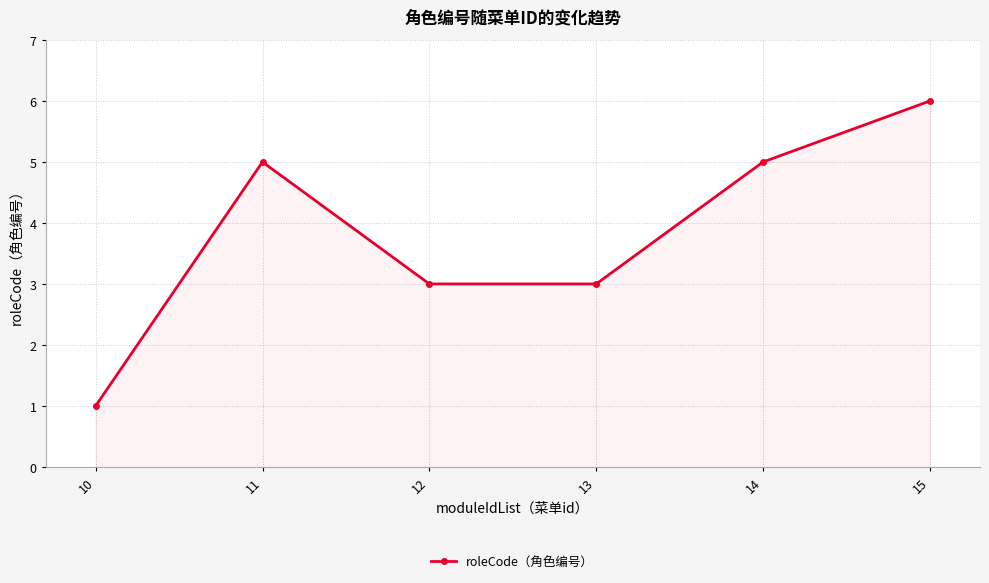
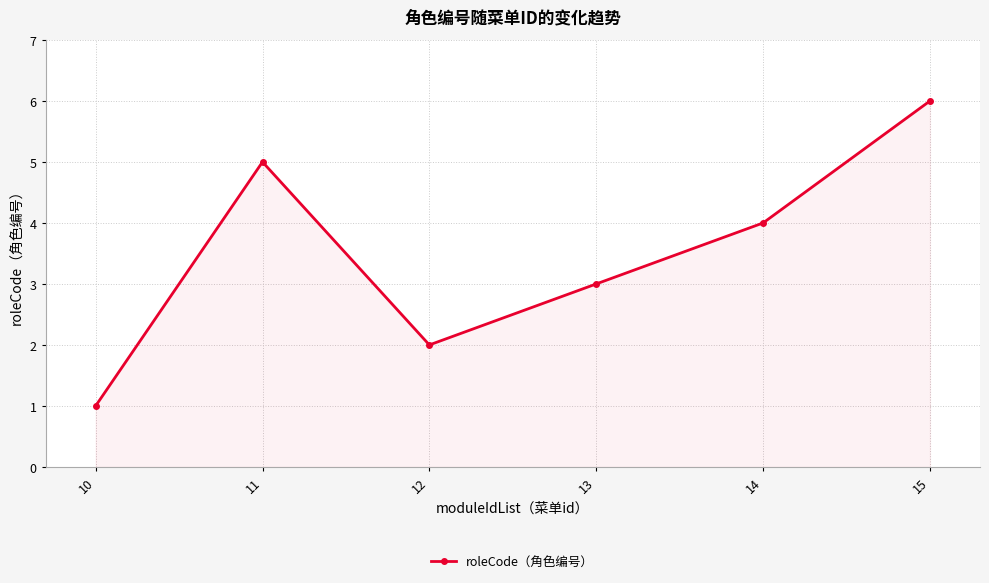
12: 3 -> 2
14: 5 -> 4
